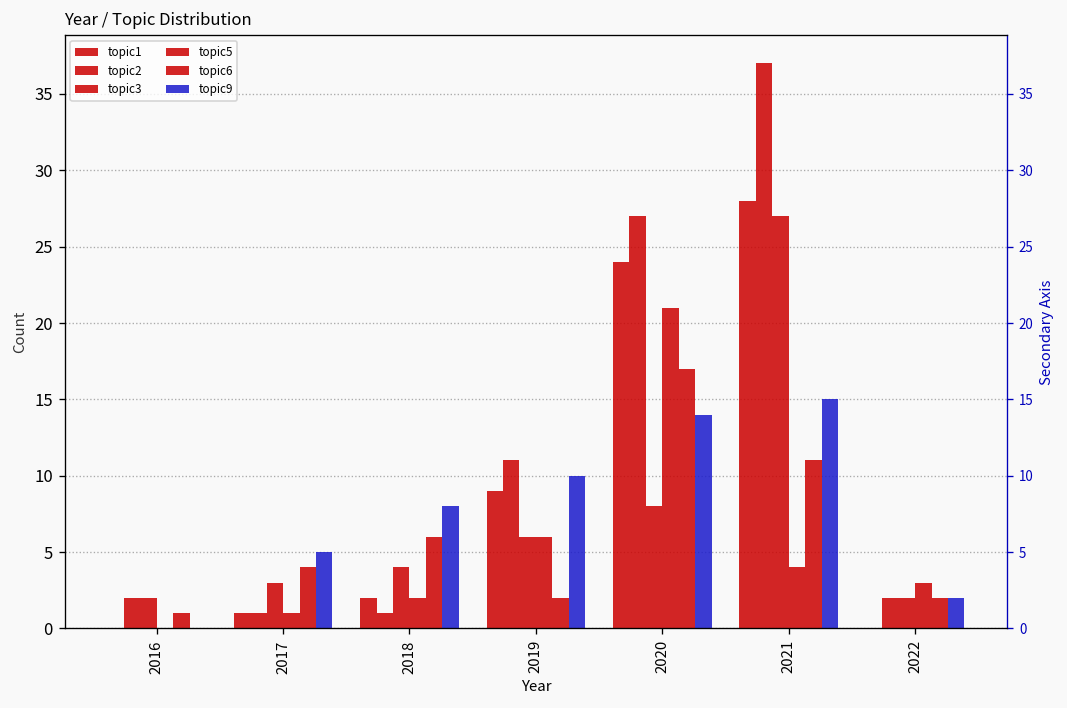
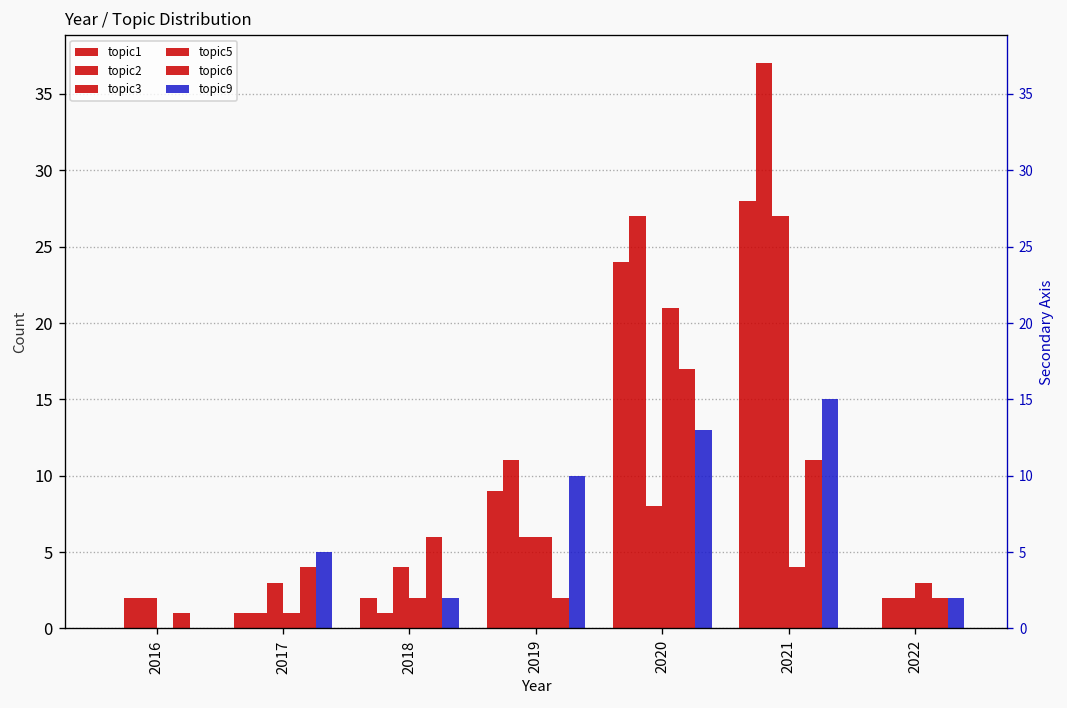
topic9, 2018: 8 -> 2
topic9, 2020: 14 -> 13
